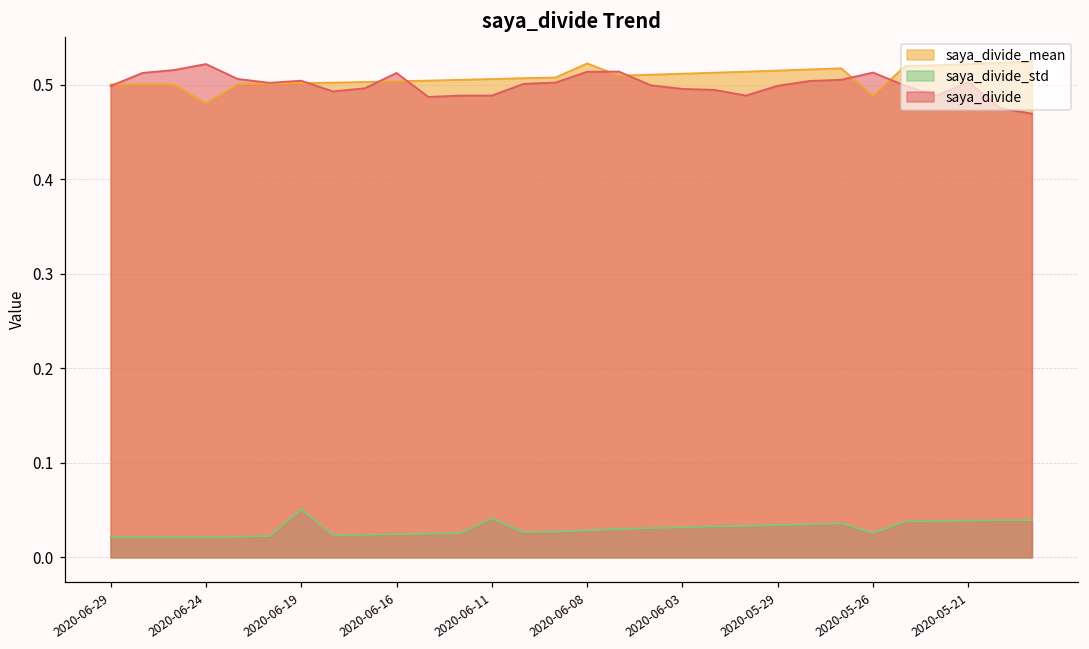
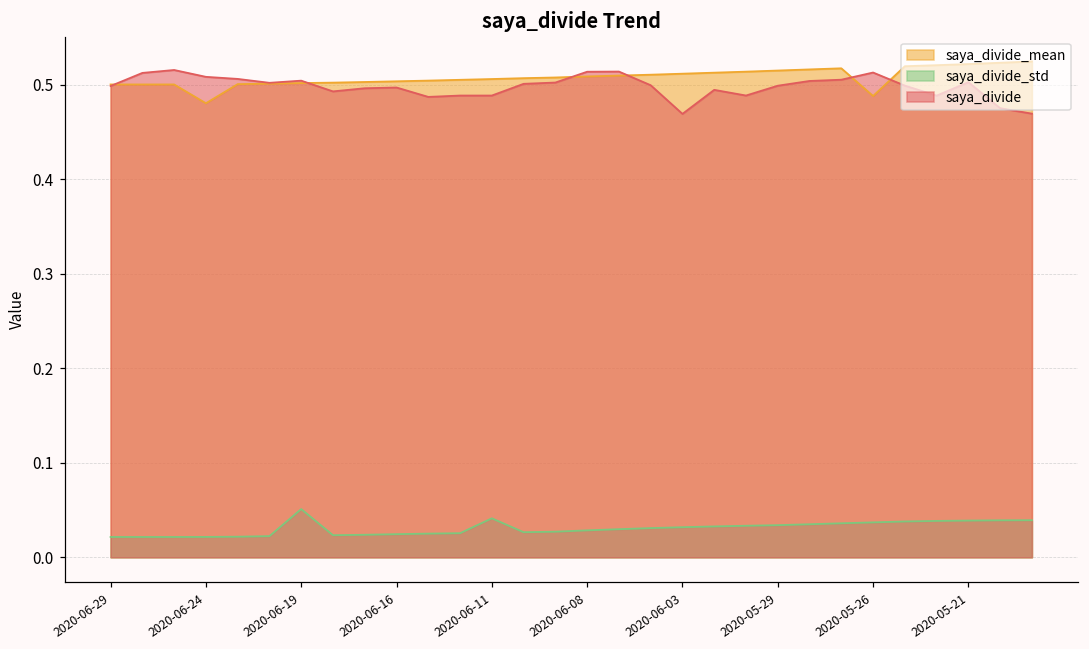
saya_divide, 2020-06-24: 0.52 -> 0.51
saya_divide, 2020-06-16: 0.51 -> 0.50
saya_divide_mean, 2020-06-08: 0.52 -> 0.51
saya_divide, 2020-06-03: 0.50 -> 0.47
saya_divide_std, 2020-05-26: 0.03 -> 0.04
